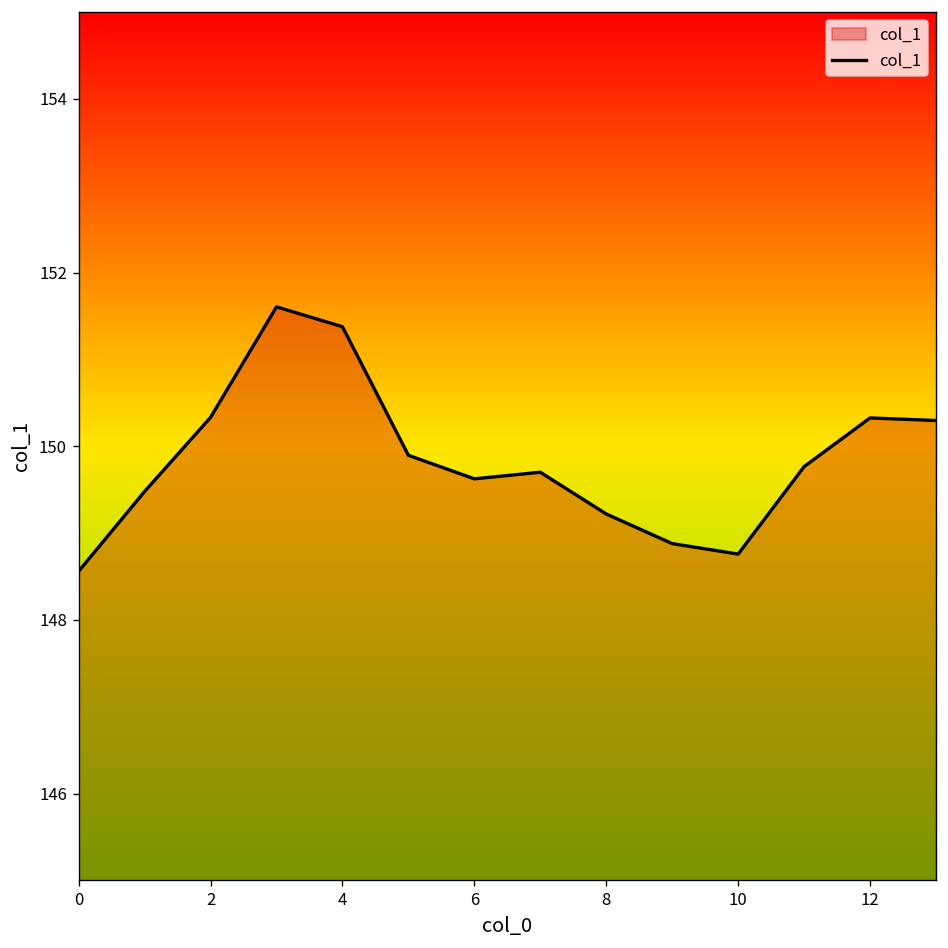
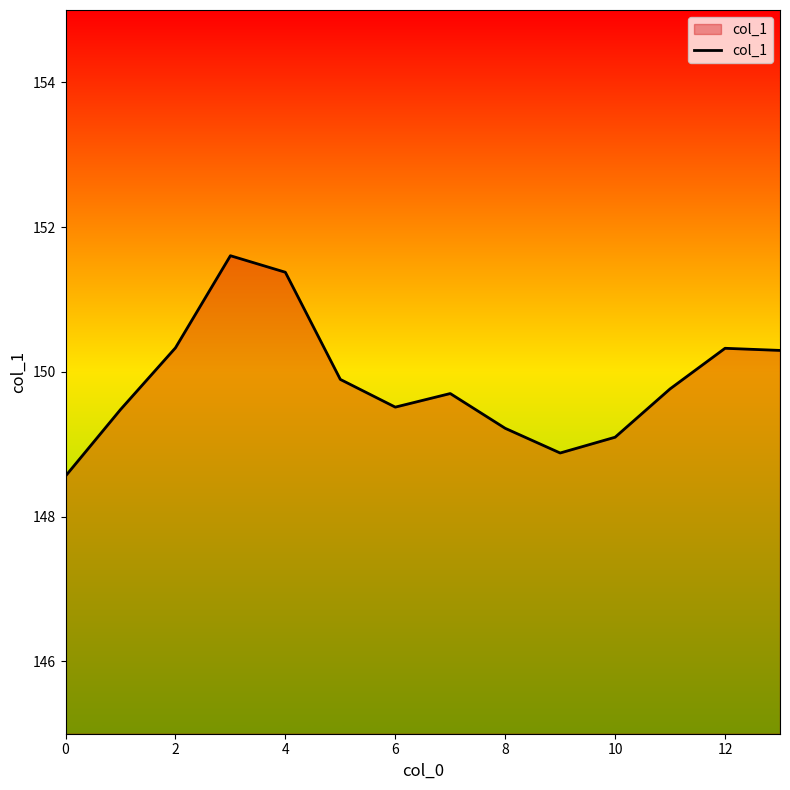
6: 149.6 -> 149.5
10: 148.8 -> 149.1
